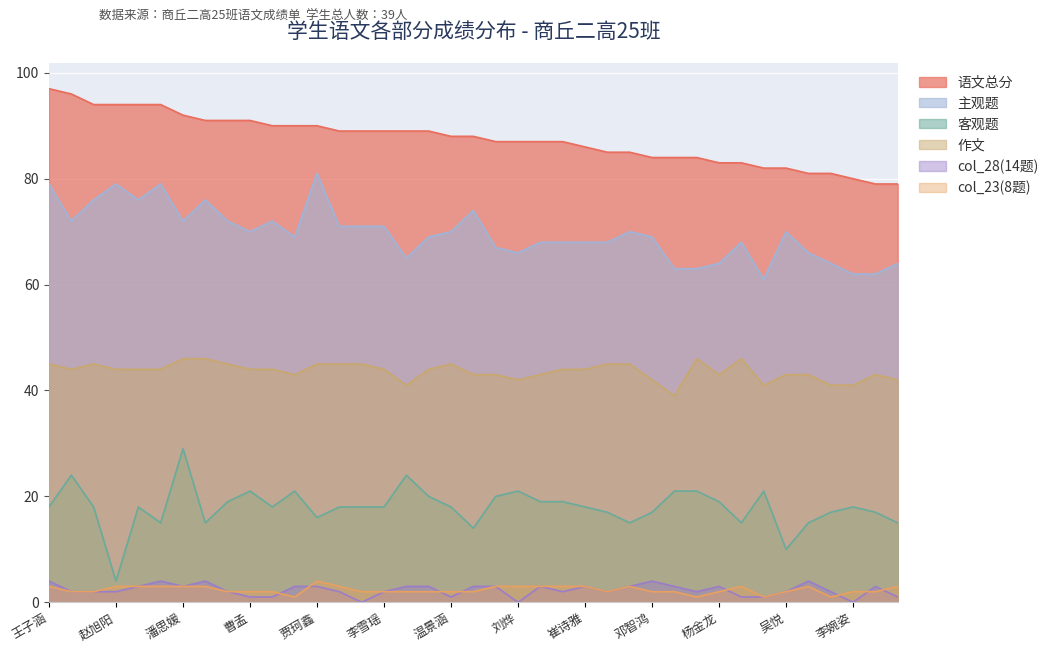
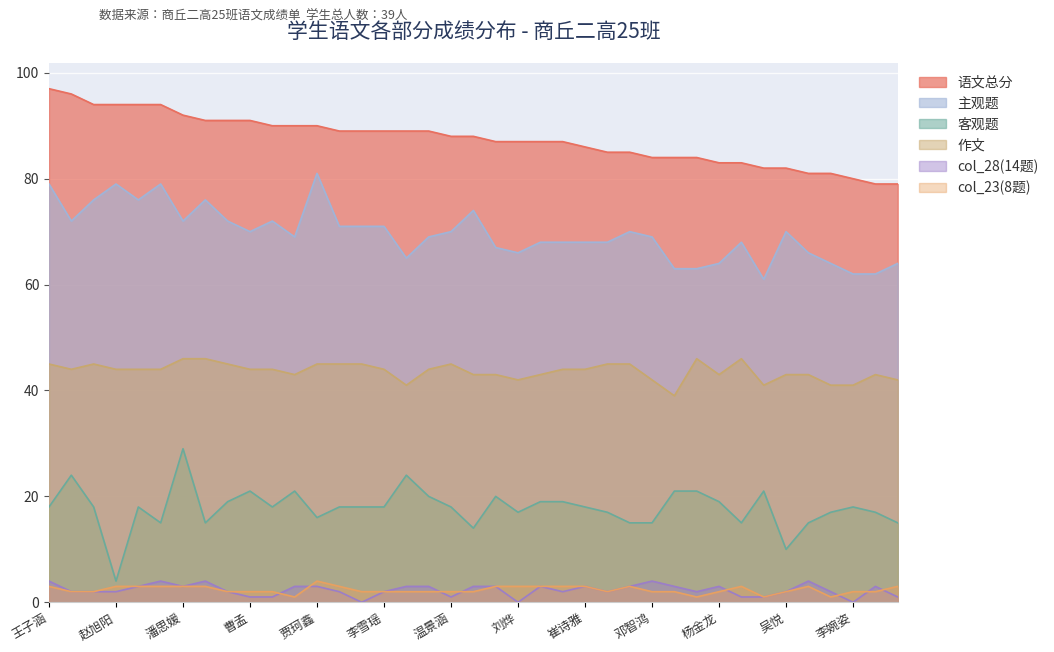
客观题, 刘烨: 21 -> 17
客观题, 邓智鸿: 17 -> 15
